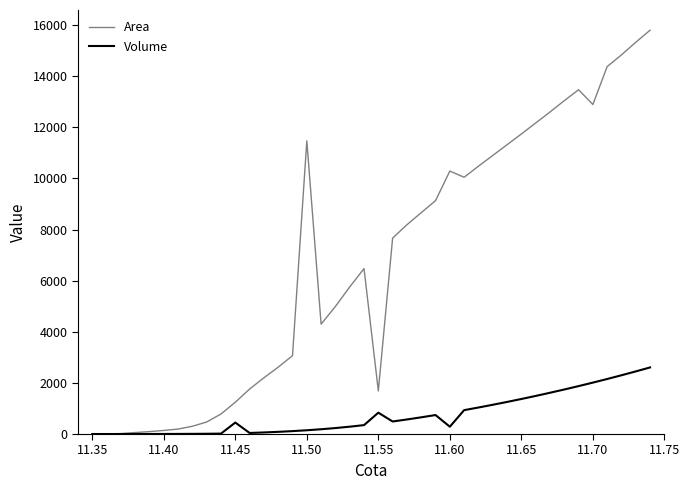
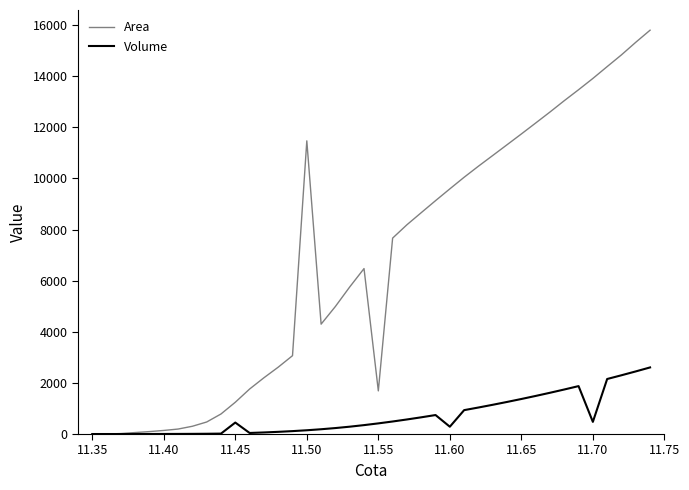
Volume, 11.55: 800 -> 400
Area, 11.60: 10300 -> 9600
Area, 11.70: 12900 -> 13900
Volume, 11.70: 2000 -> 500
